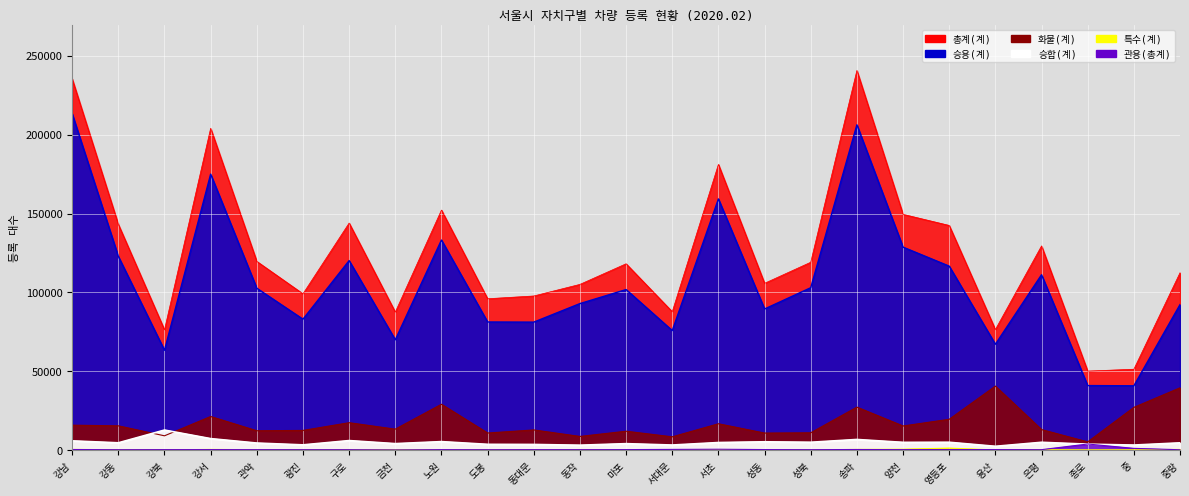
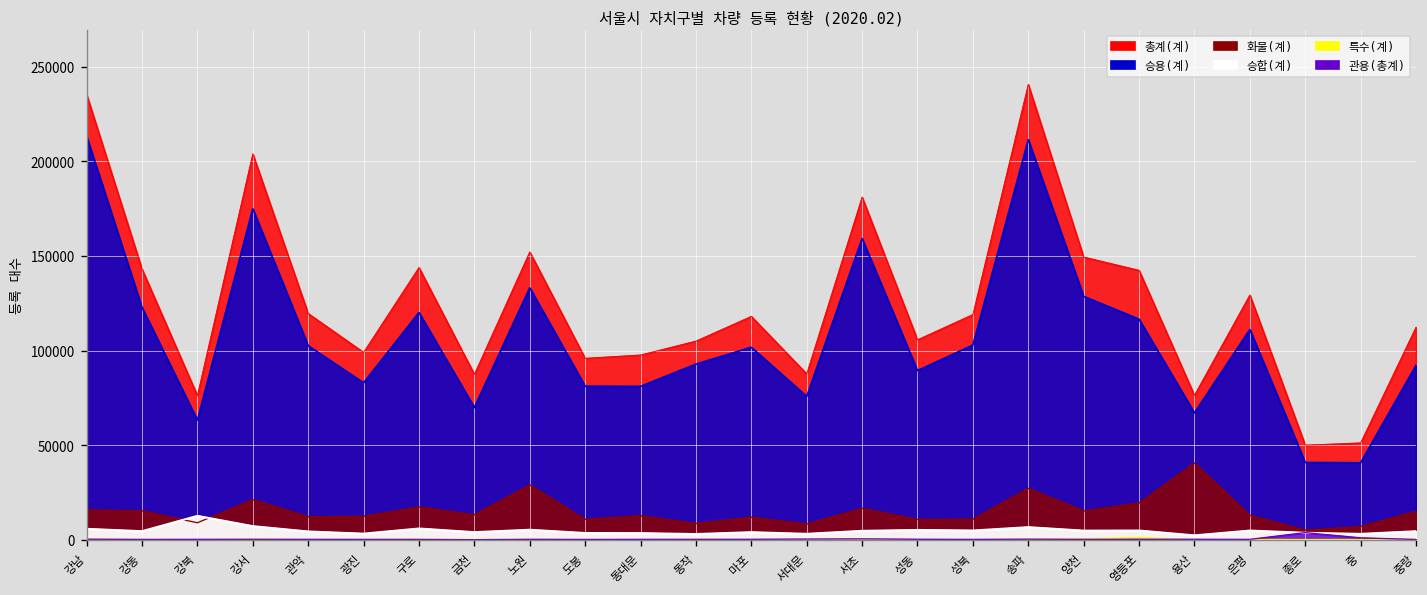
승용(계), 송파: 206000 -> 211000
화물(계), 중: 27000 -> 7000
화물(계), 중랑: 39000 -> 15000
